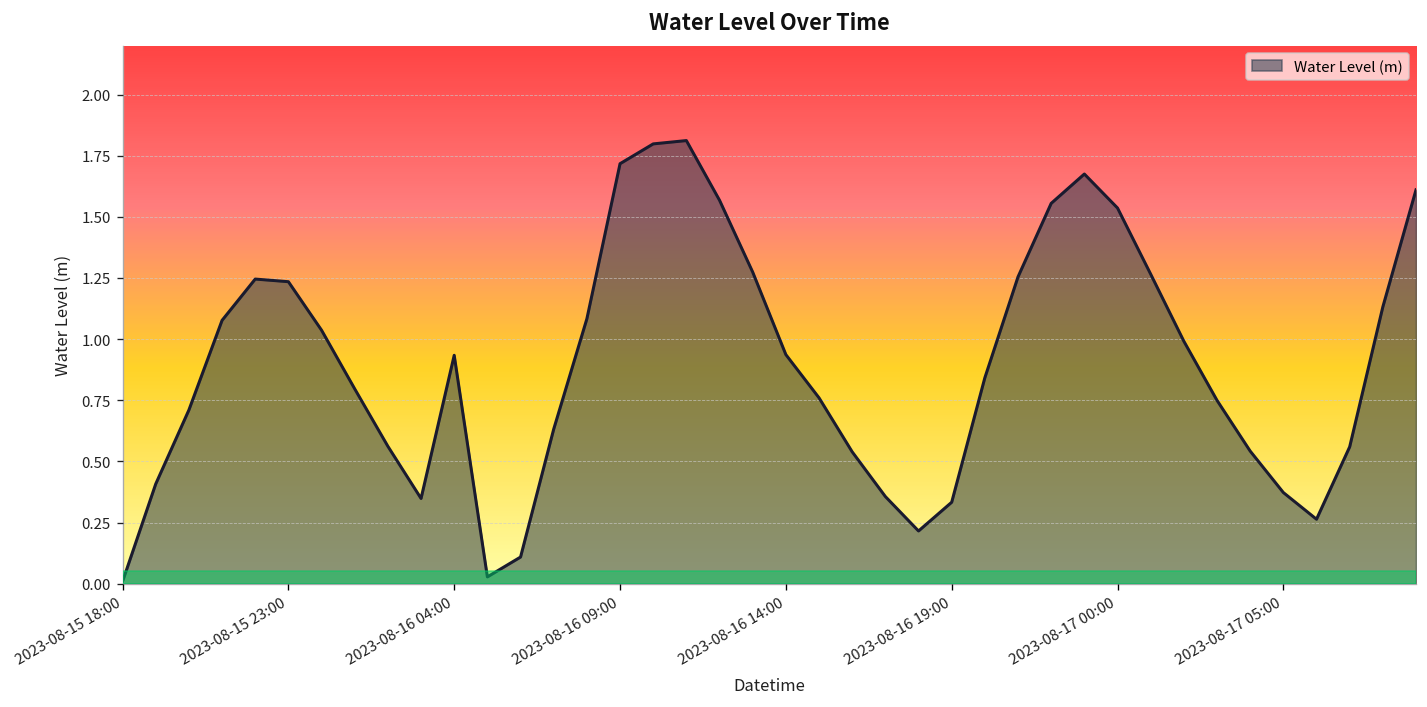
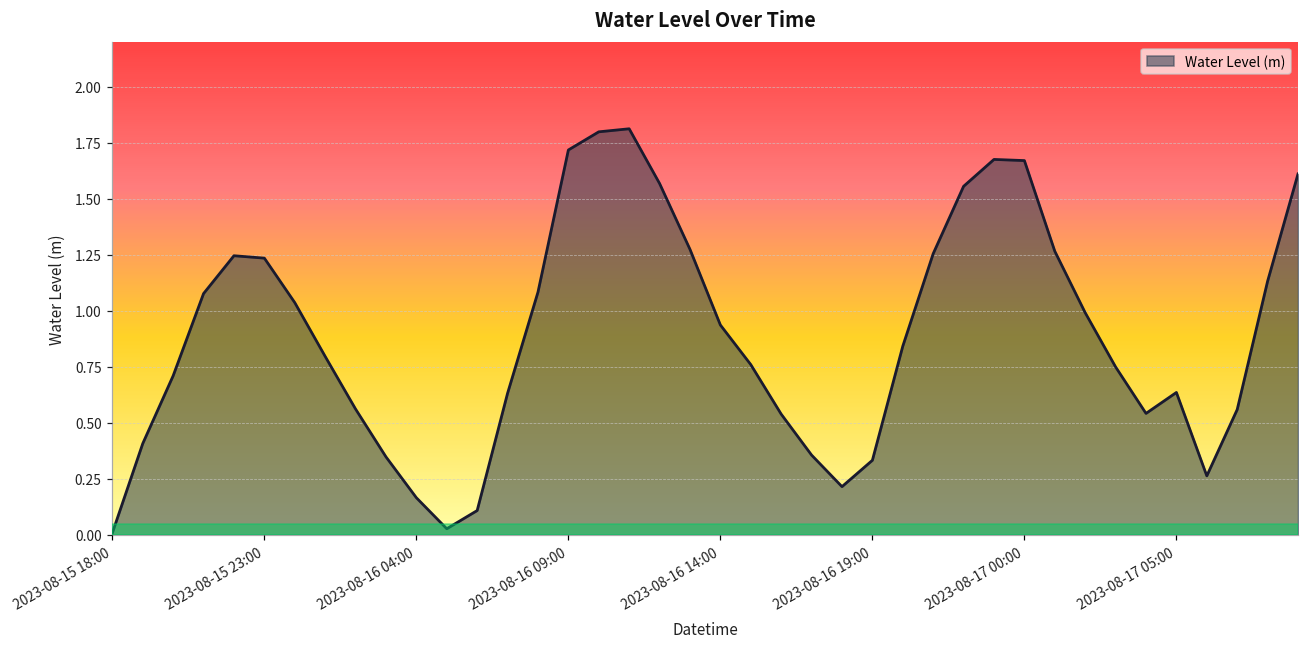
2023-08-16 04:00: 0.93 -> 0.17
2023-08-17 00:00: 1.54 -> 1.67
2023-08-17 05:00: 0.37 -> 0.64
